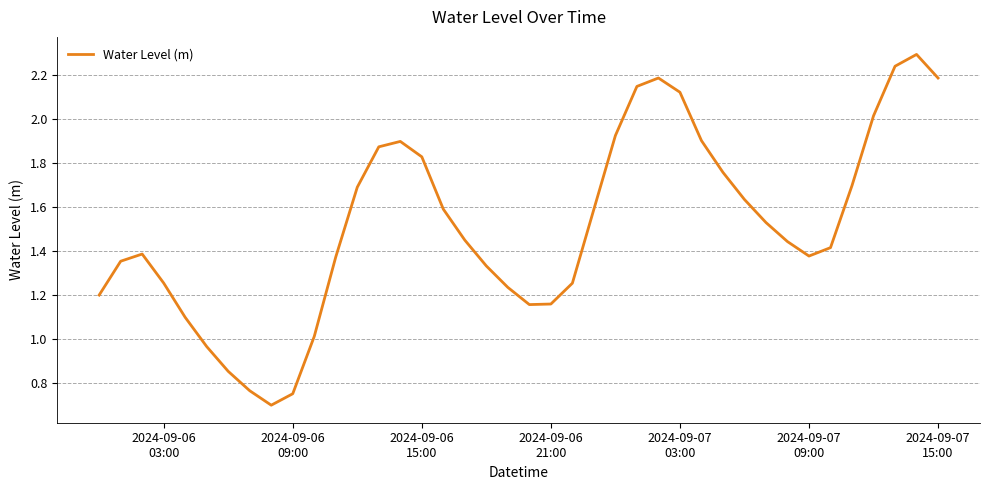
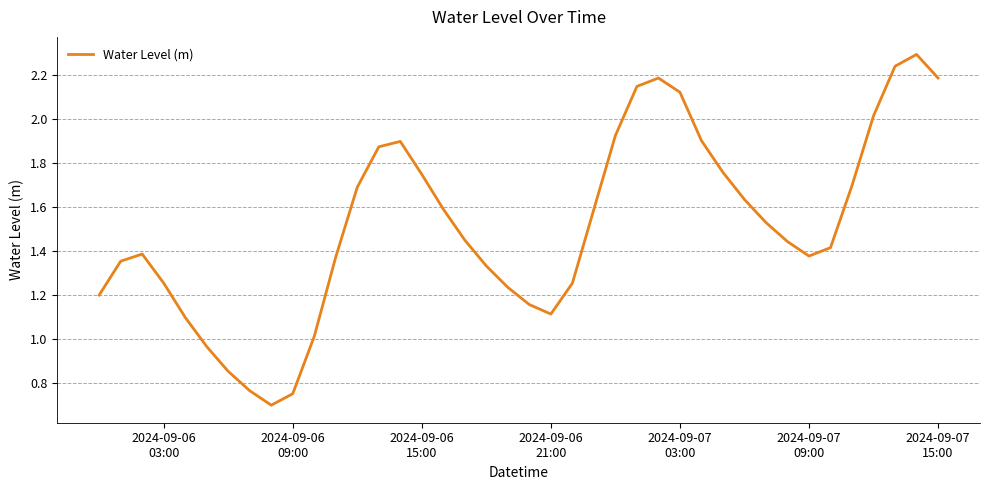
2024-09-06 15:00: 1.83 -> 1.75
2024-09-06 21:00: 1.16 -> 1.11
